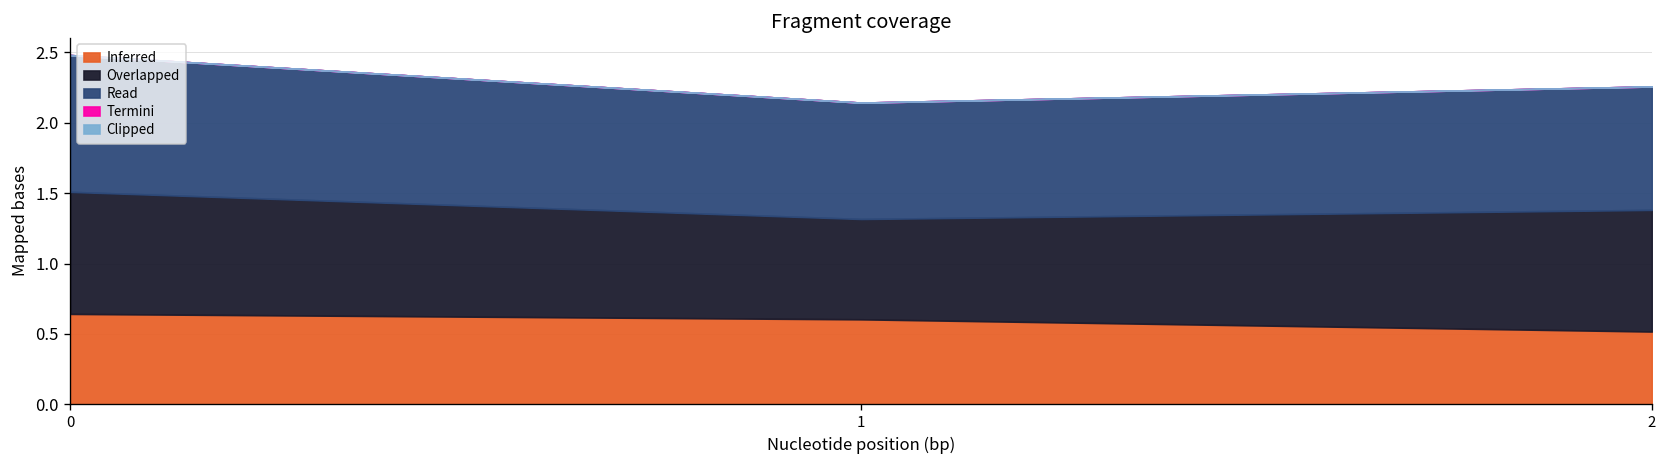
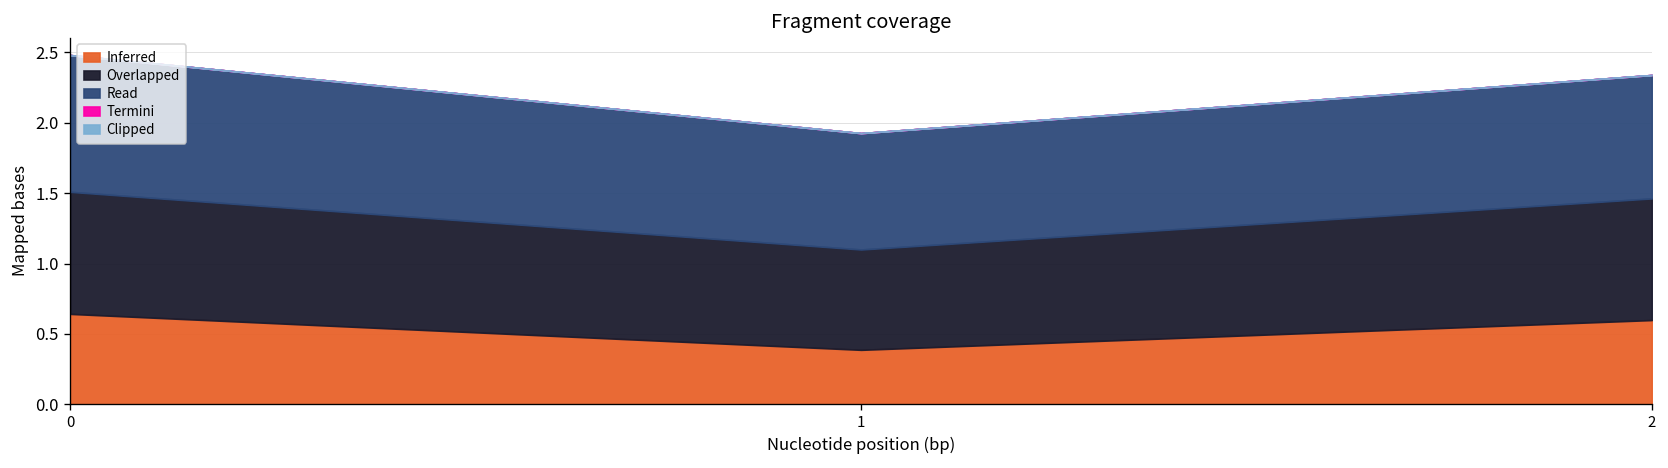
Inferred, 1: 0.60 -> 0.39
Inferred, 2: 0.52 -> 0.60
